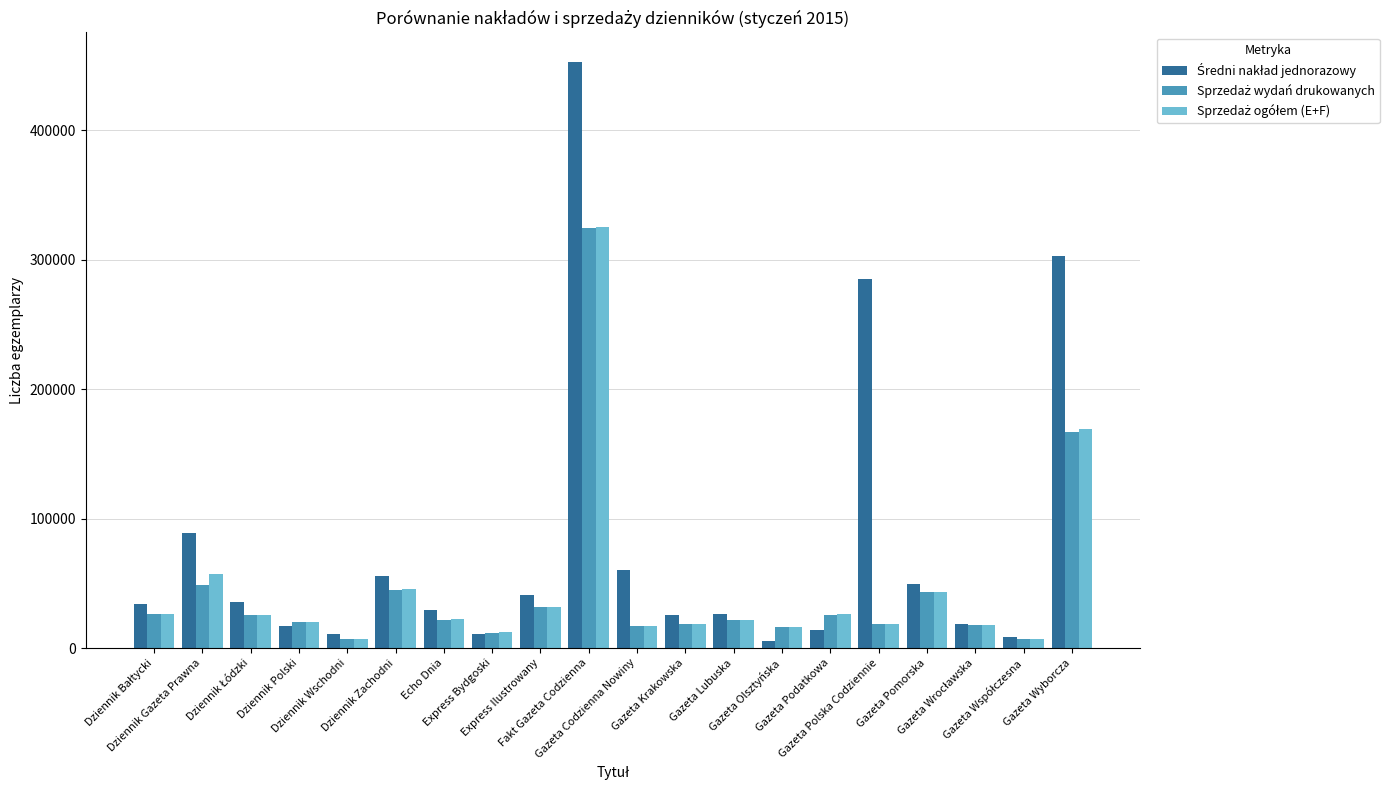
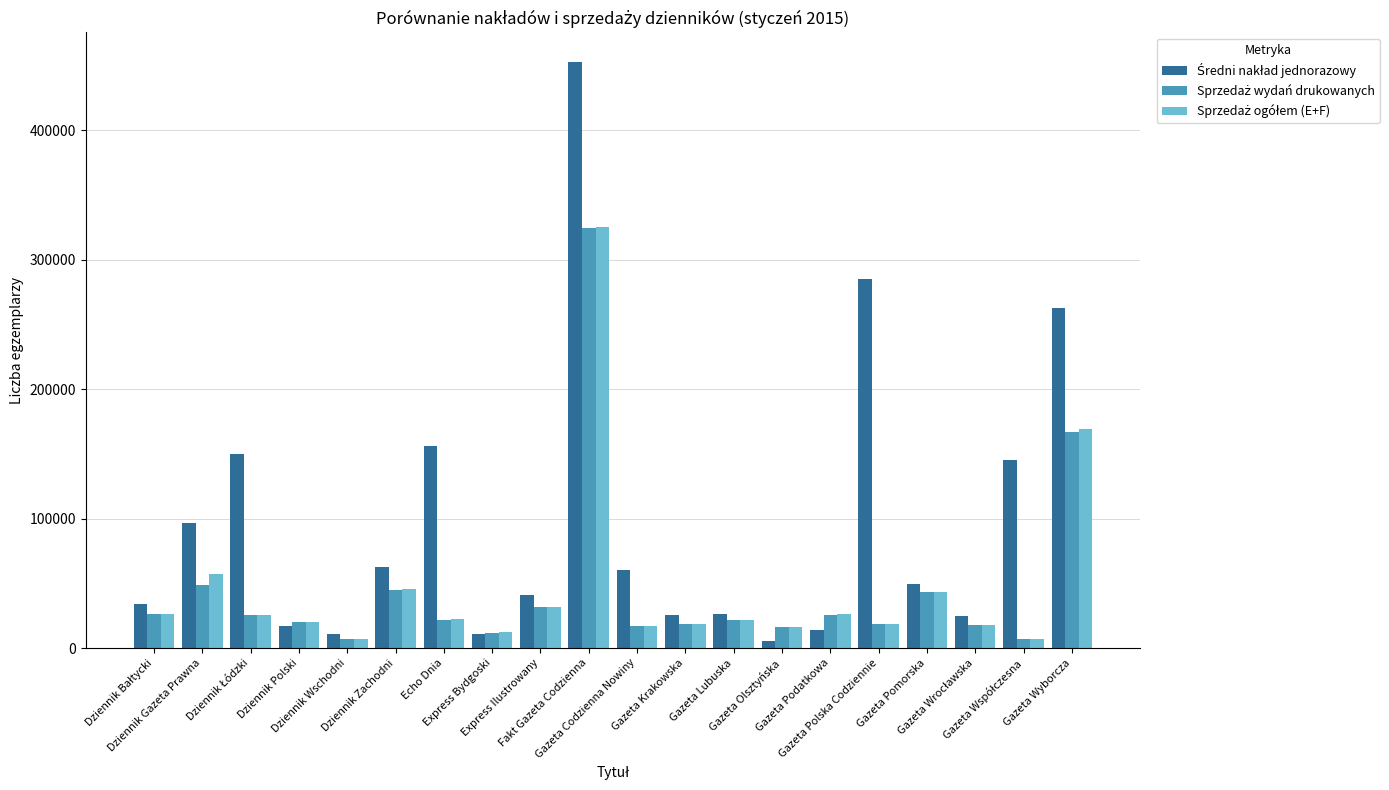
Średni nakład jednorazowy, Dziennik Gazeta Prawna: 89000 -> 96000
Średni nakład jednorazowy, Dziennik Łódzki: 35000 -> 150000
Średni nakład jednorazowy, Dziennik Zachodni: 56000 -> 63000
Średni nakład jednorazowy, Echo Dnia: 29000 -> 156000
Średni nakład jednorazowy, Gazeta Wrocławska: 18000 -> 24000
Średni nakład jednorazowy, Gazeta Współczesna: 9000 -> 145000
Średni nakład jednorazowy, Gazeta Wyborcza: 303000 -> 262000
